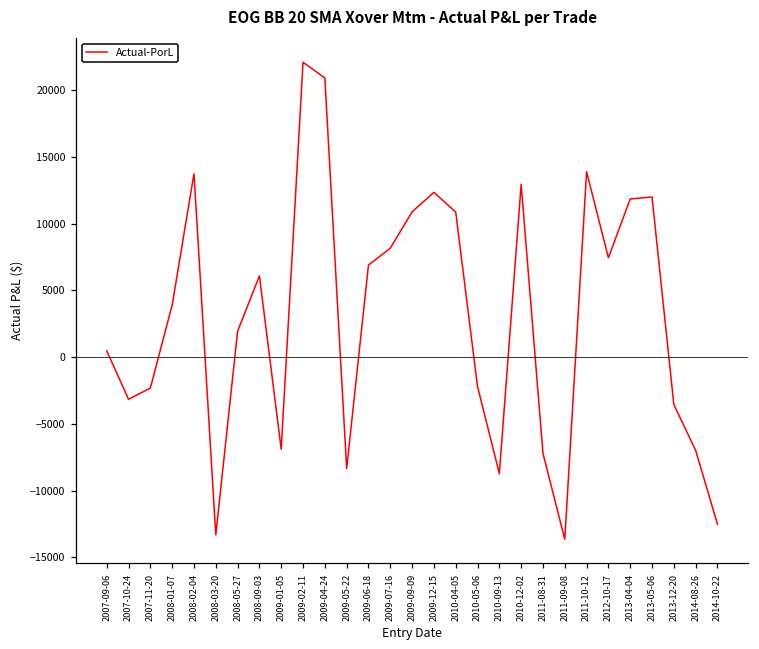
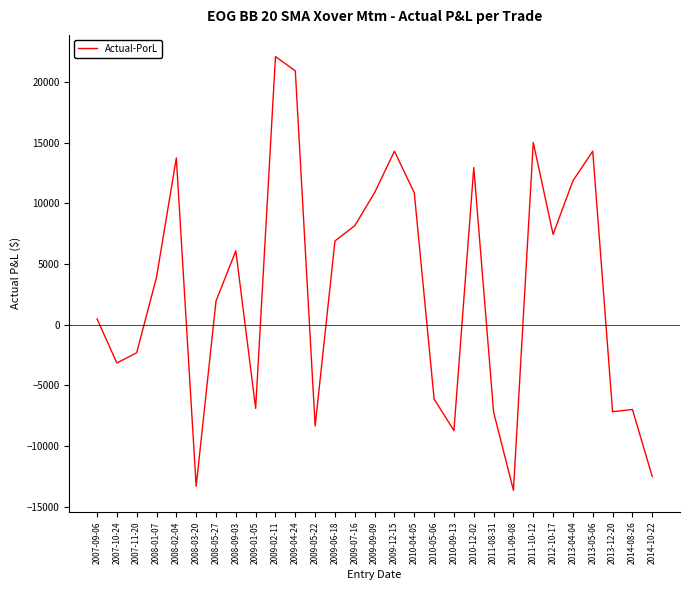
2009-12-15: 12400 -> 14300
2010-05-06: -2200 -> -6100
2011-10-12: 13900 -> 15000
2013-05-06: 12000 -> 14300
2013-12-20: -3600 -> -7200
